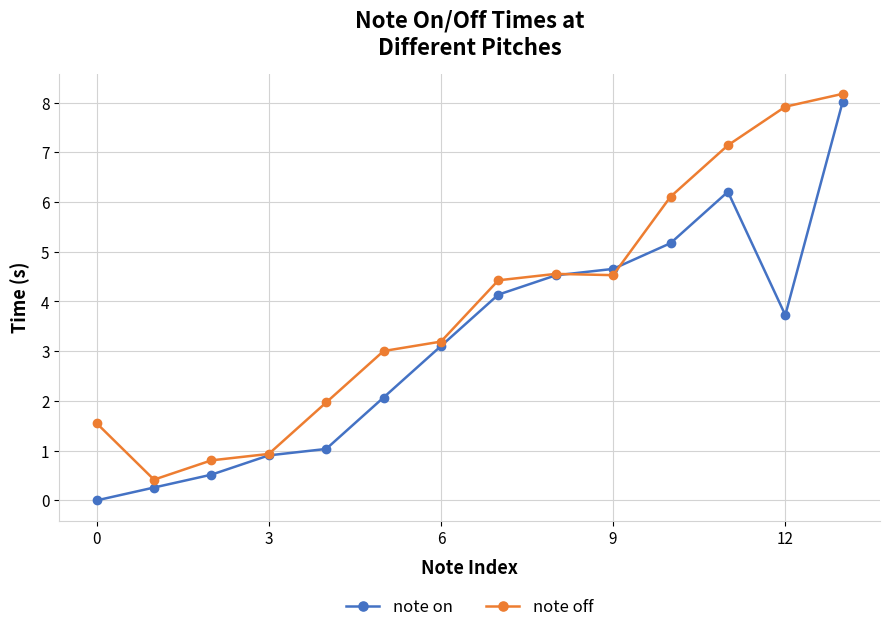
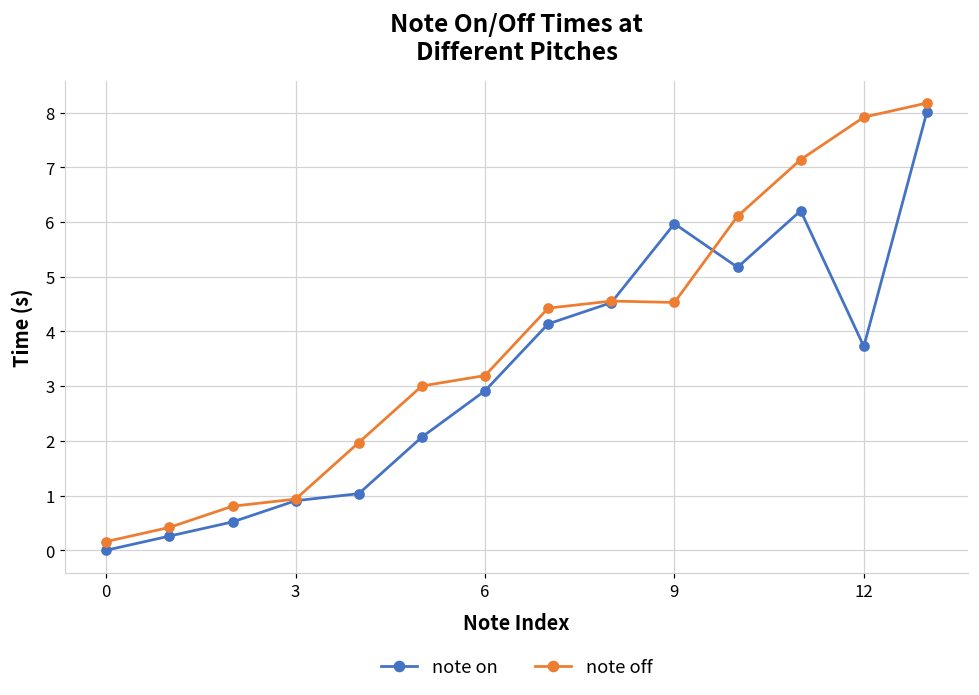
note off, 0: 1.6 -> 0.2
note on, 6: 3.1 -> 2.9
note on, 9: 4.7 -> 6.0
